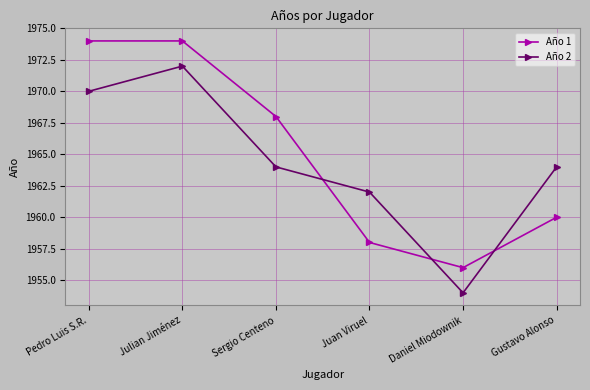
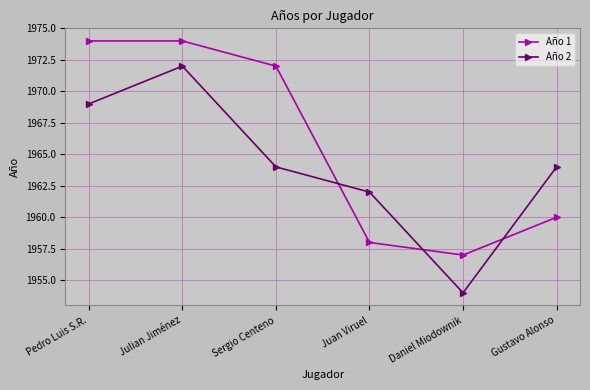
Año 2, Pedro Luis S.R.: 1970 -> 1969
Año 1, Sergio Centeno: 1968 -> 1972
Año 1, Daniel Miodownik: 1956 -> 1957
